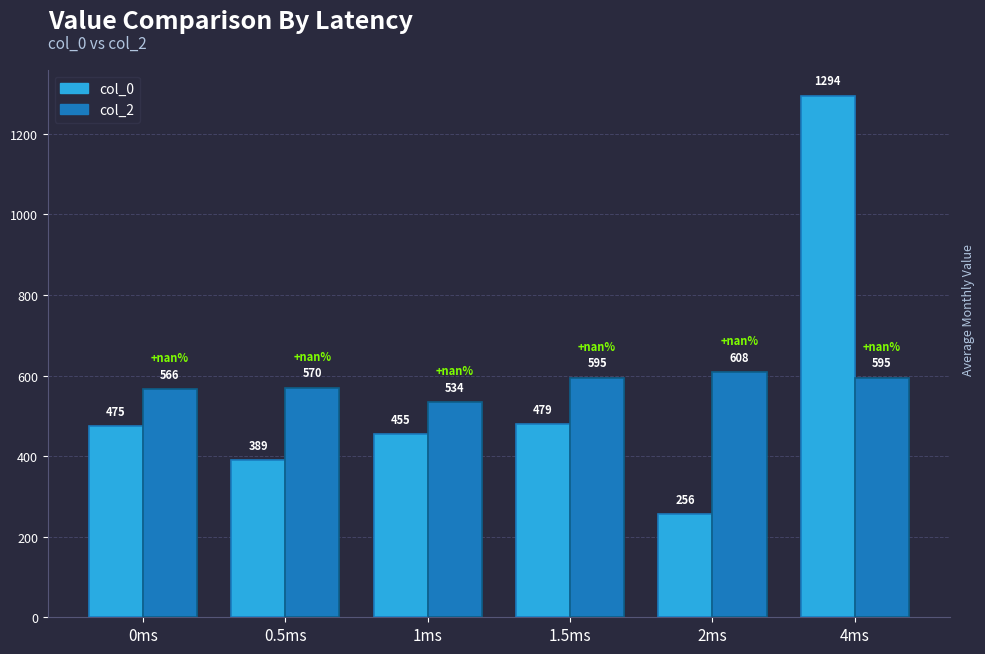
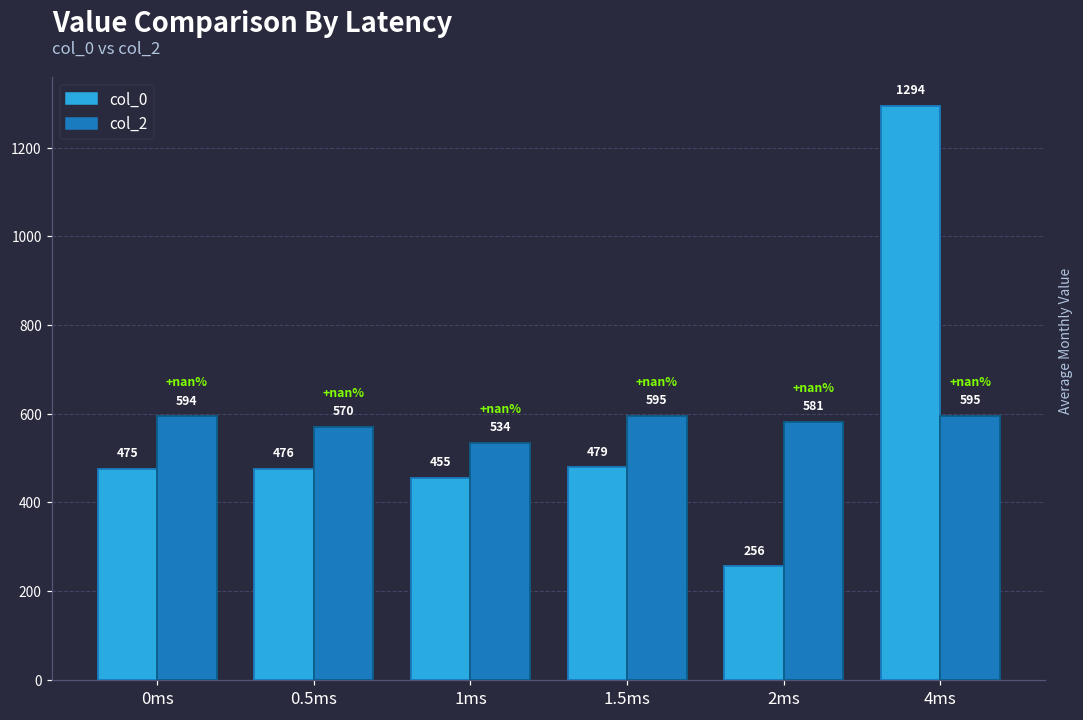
col_2, 0ms: 566 -> 594
col_0, 0.5ms: 389 -> 476
col_2, 2ms: 608 -> 581
